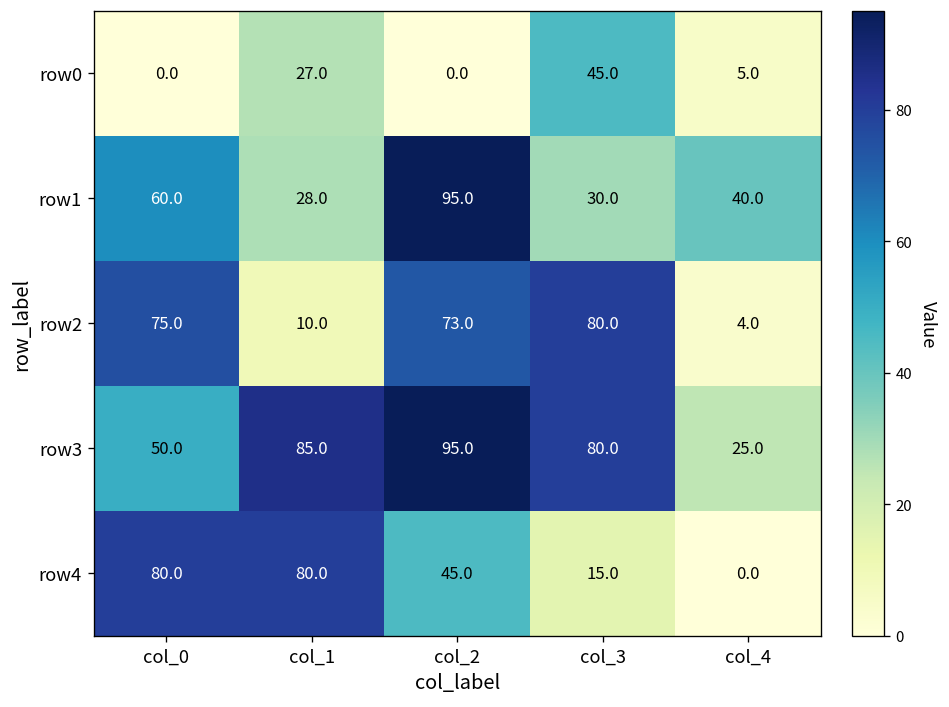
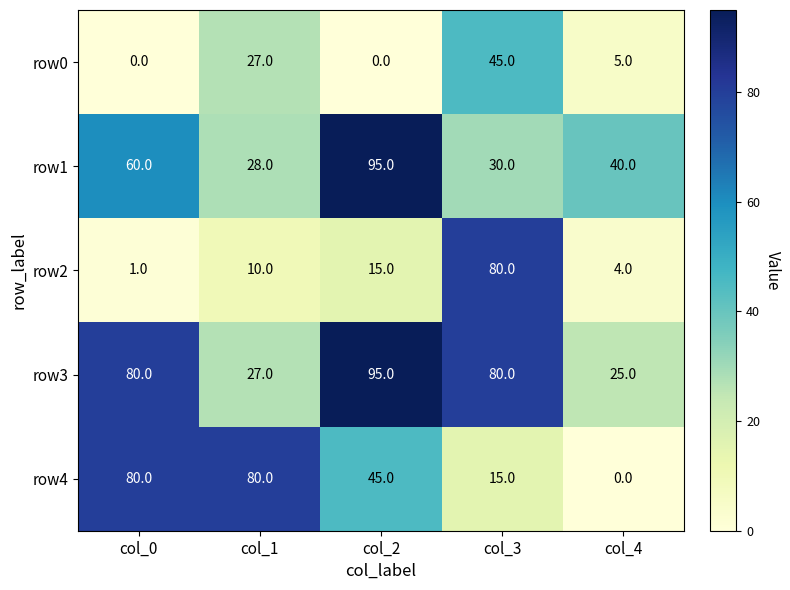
row2, col_0: 75.0 -> 1.0
row2, col_2: 73.0 -> 15.0
row3, col_0: 50.0 -> 80.0
row3, col_1: 85.0 -> 27.0
